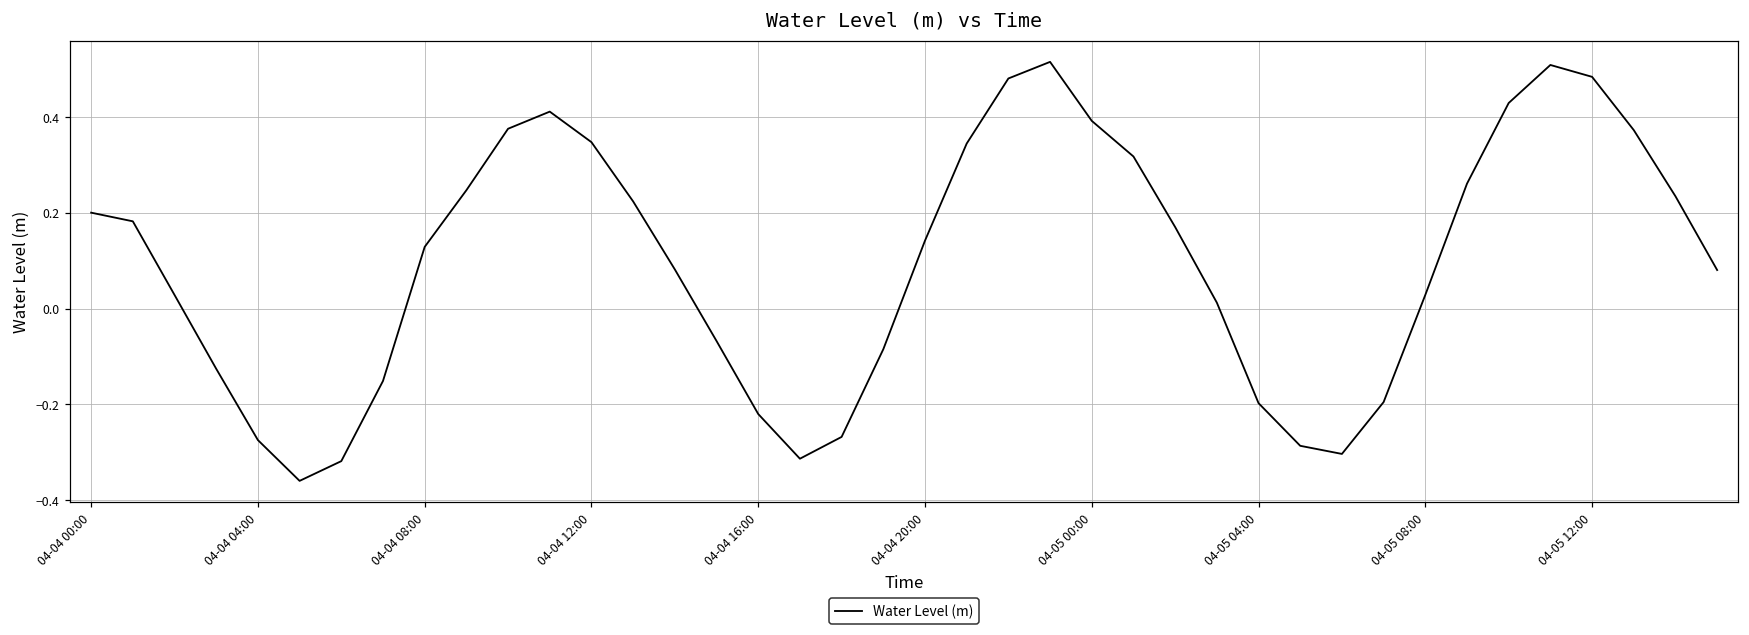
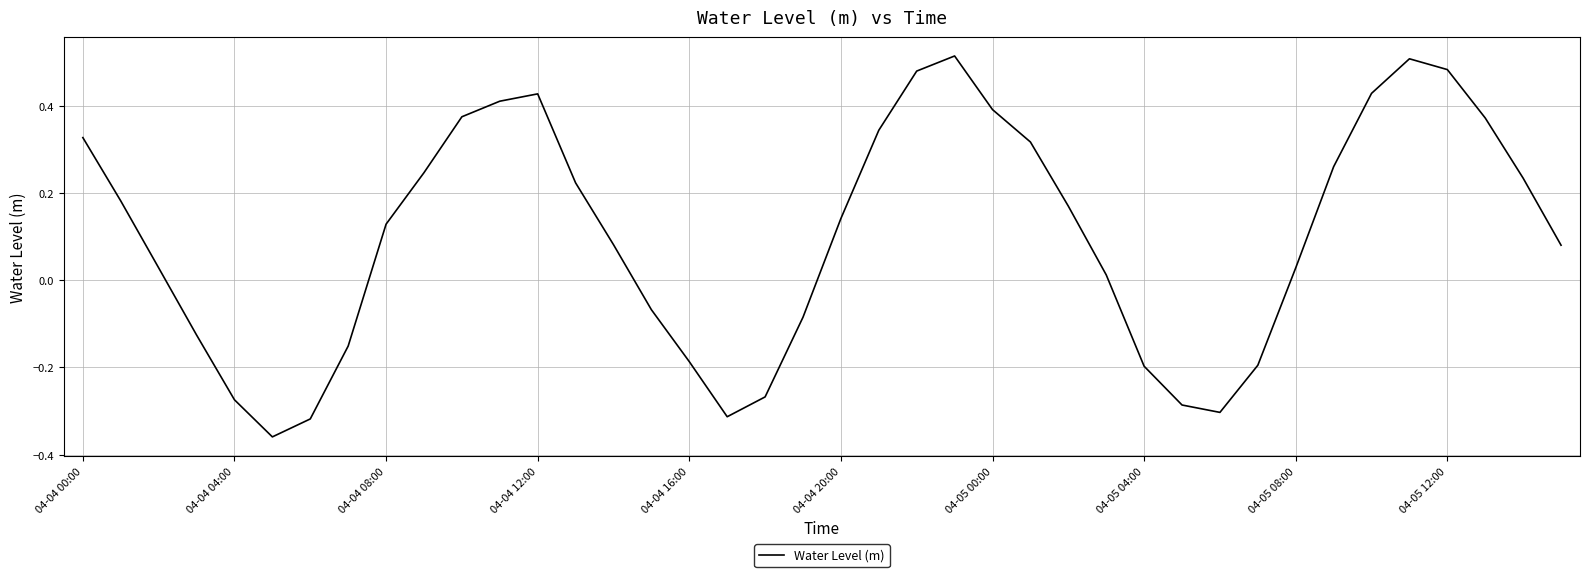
04-04 00:00: 0.20 -> 0.33
04-04 12:00: 0.35 -> 0.43
04-04 16:00: -0.22 -> -0.19
